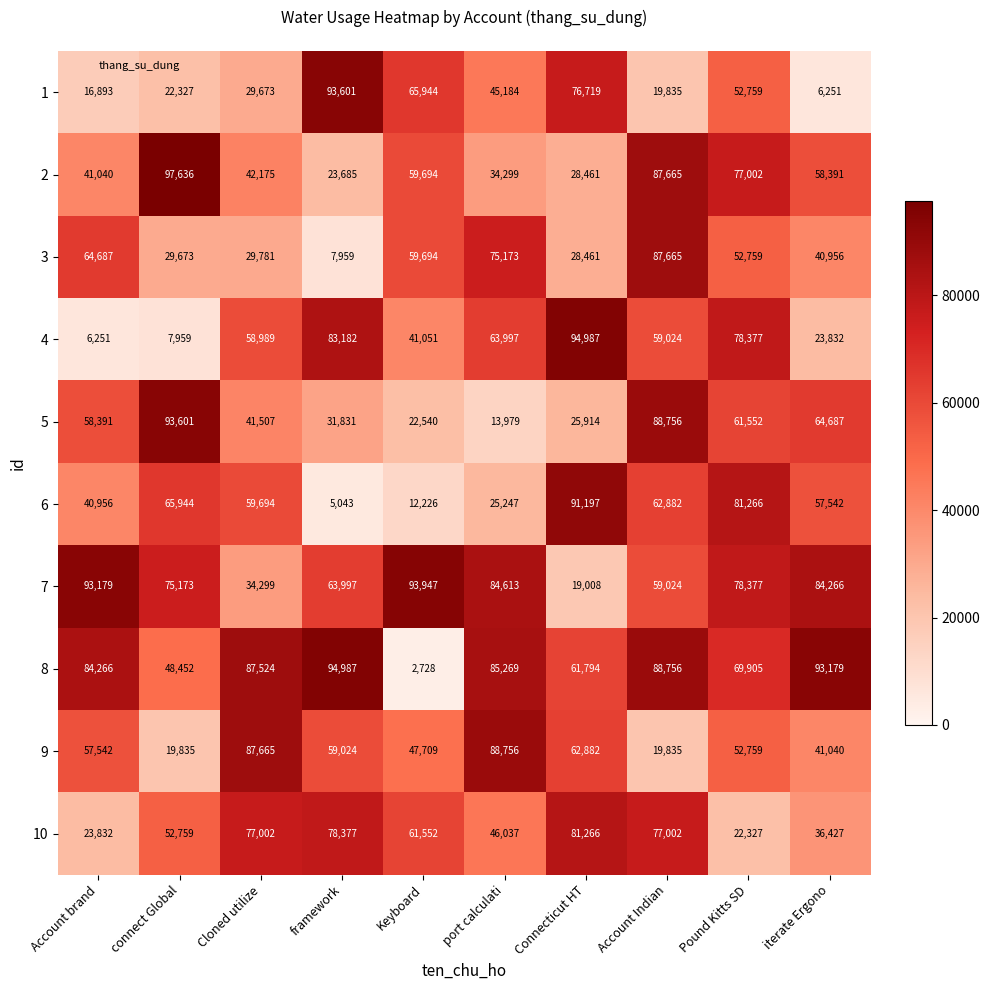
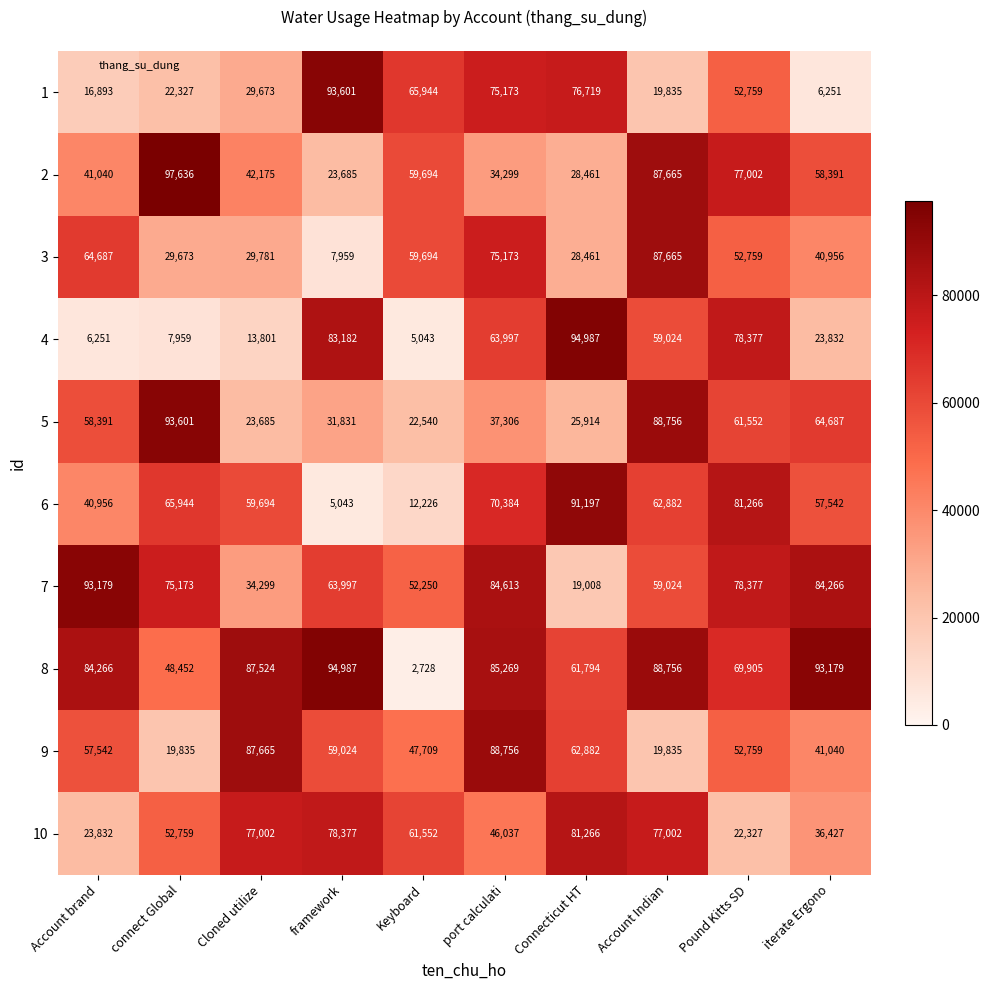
1, port calculati: 45,184 -> 75,173
4, Cloned utilize: 58,989 -> 13,801
4, Keyboard: 41,051 -> 5,043
5, Cloned utilize: 41,507 -> 23,685
5, port calculati: 13,979 -> 37,306
6, port calculati: 25,247 -> 70,384
7, Keyboard: 93,947 -> 52,250
